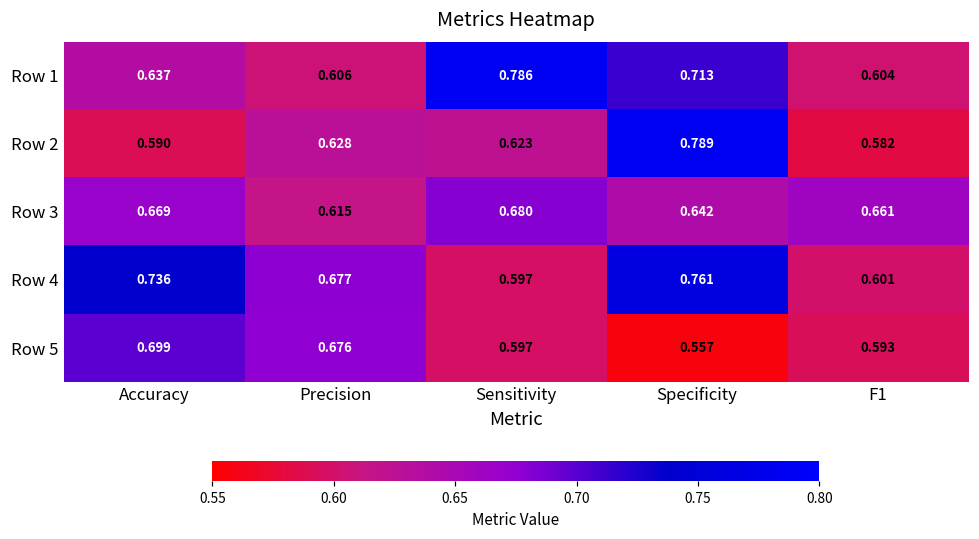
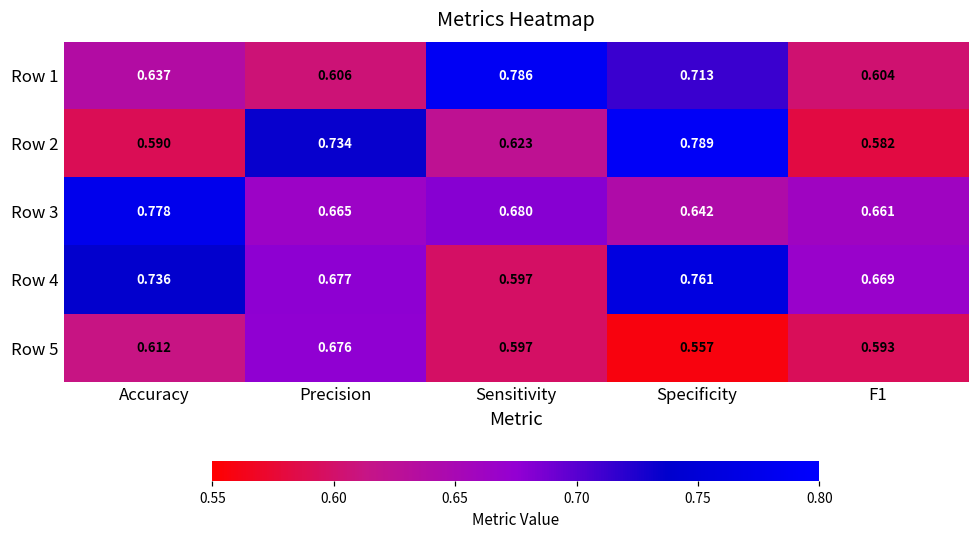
Row 2, Precision: 0.628 -> 0.734
Row 3, Accuracy: 0.669 -> 0.778
Row 3, Precision: 0.615 -> 0.665
Row 4, F1: 0.601 -> 0.669
Row 5, Accuracy: 0.699 -> 0.612
